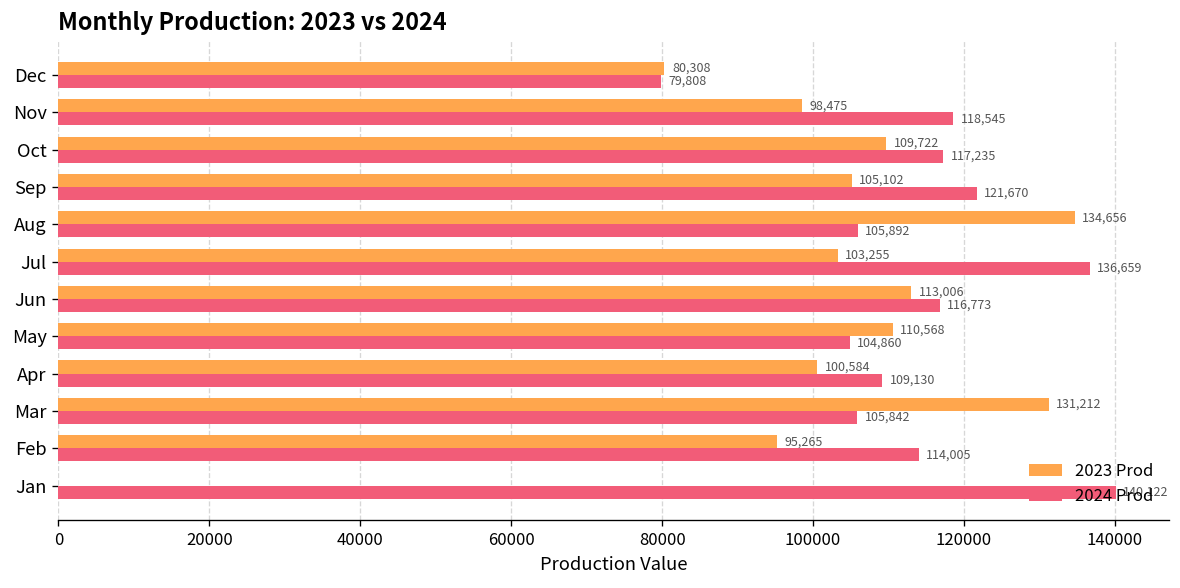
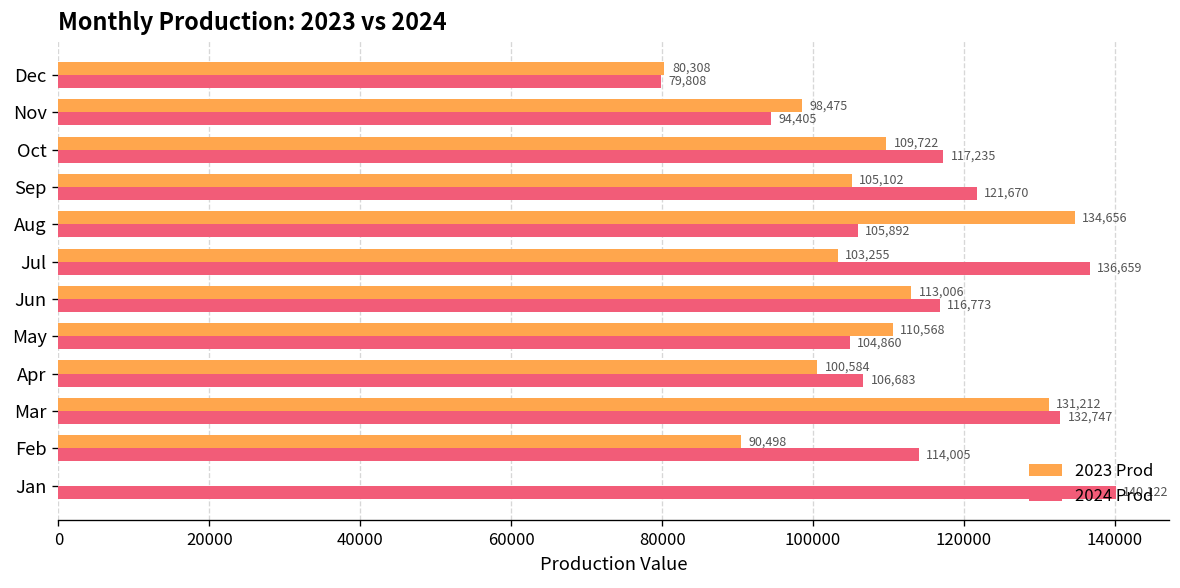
2024 Prod, Nov: 118,545 -> 94,405
2024 Prod, Apr: 109,130 -> 106,683
2024 Prod, Mar: 105,842 -> 132,747
2023 Prod, Feb: 95,265 -> 90,498
